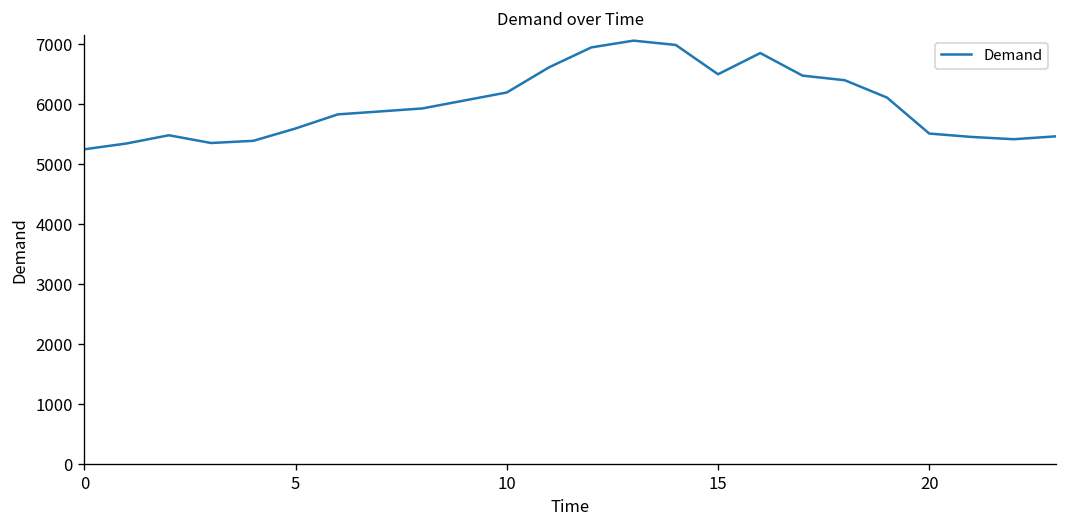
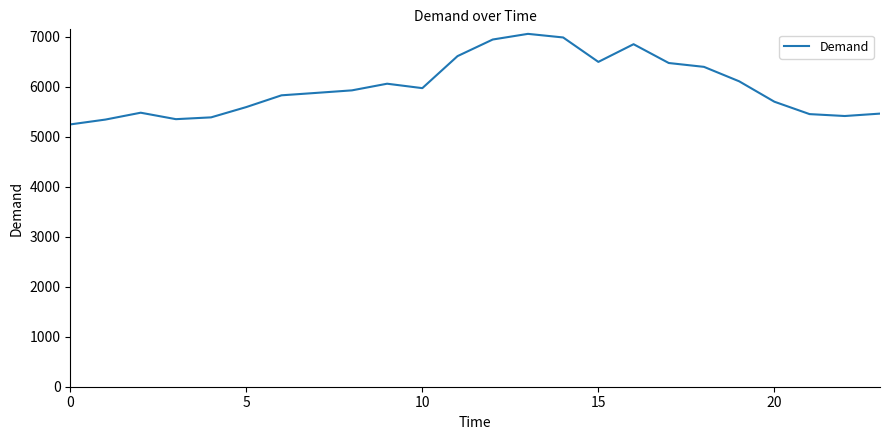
10: 6200 -> 6000
20: 5500 -> 5700
